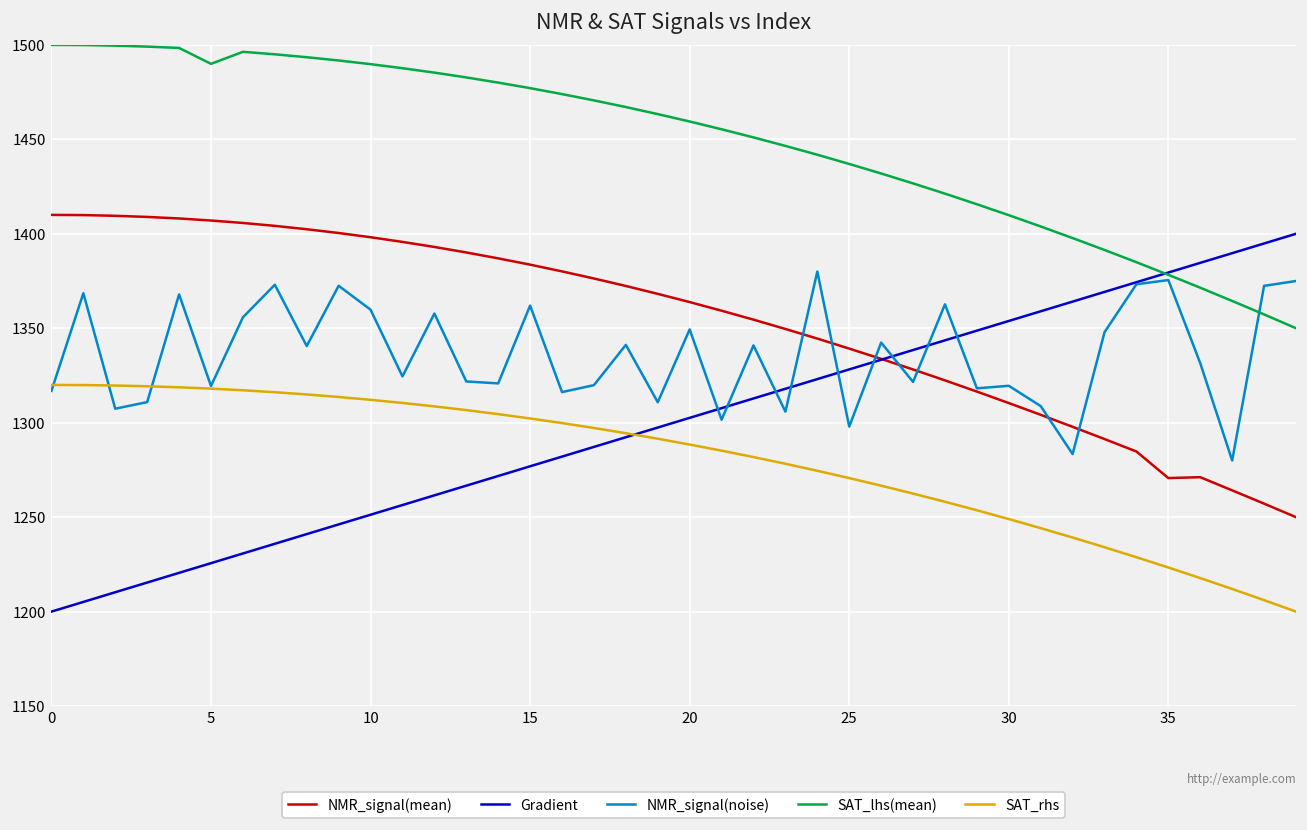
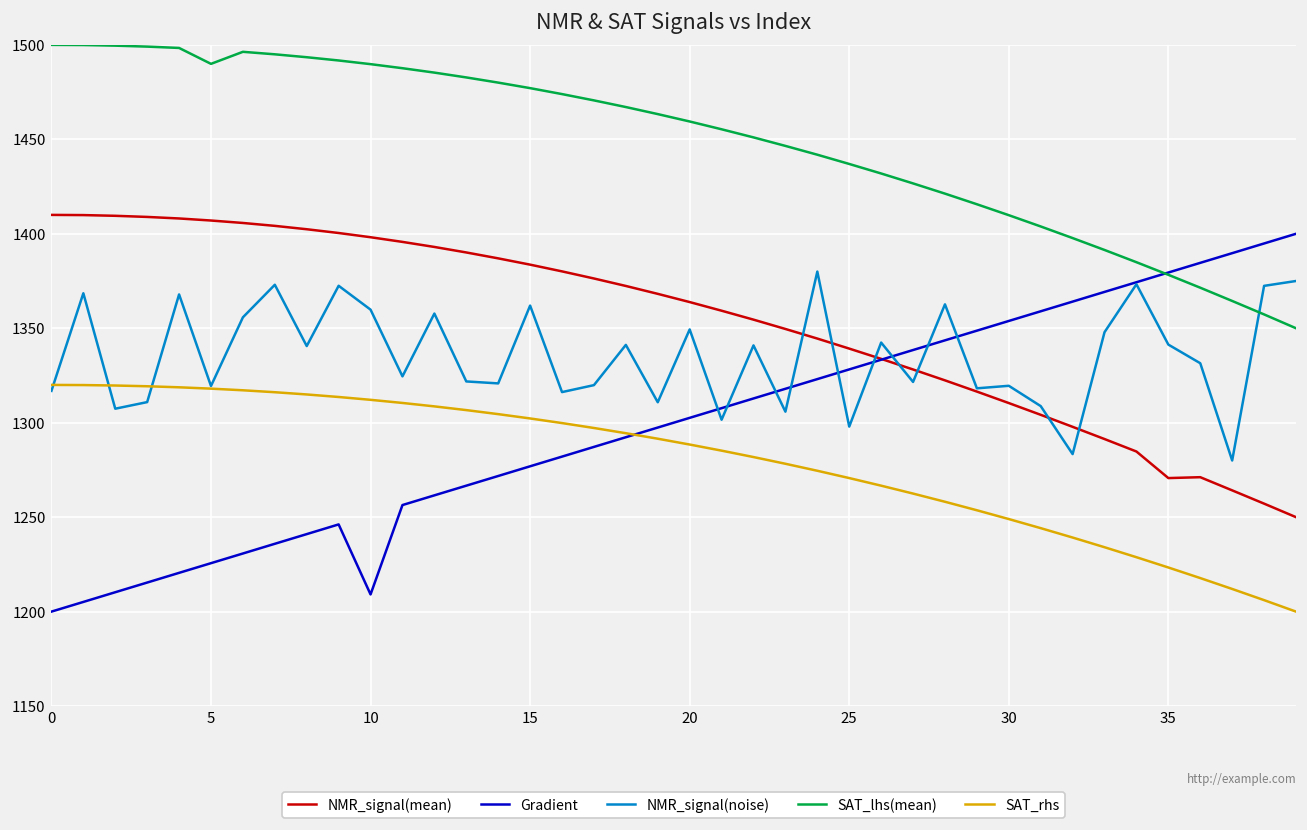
Gradient, 10: 1251 -> 1209
NMR_signal(noise), 35: 1376 -> 1341
